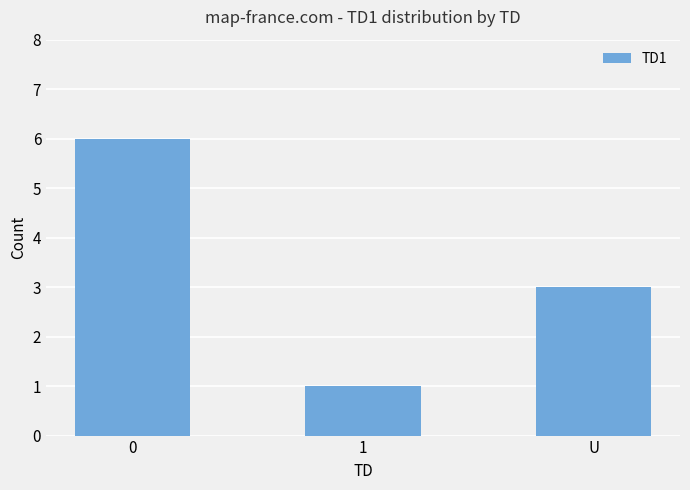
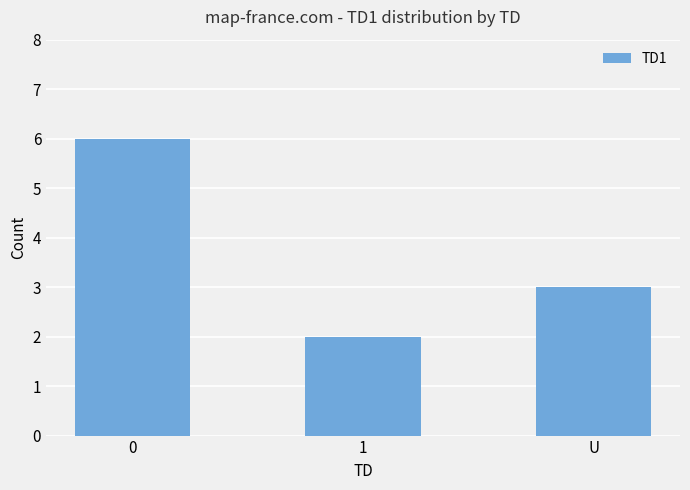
1: 1 -> 2
